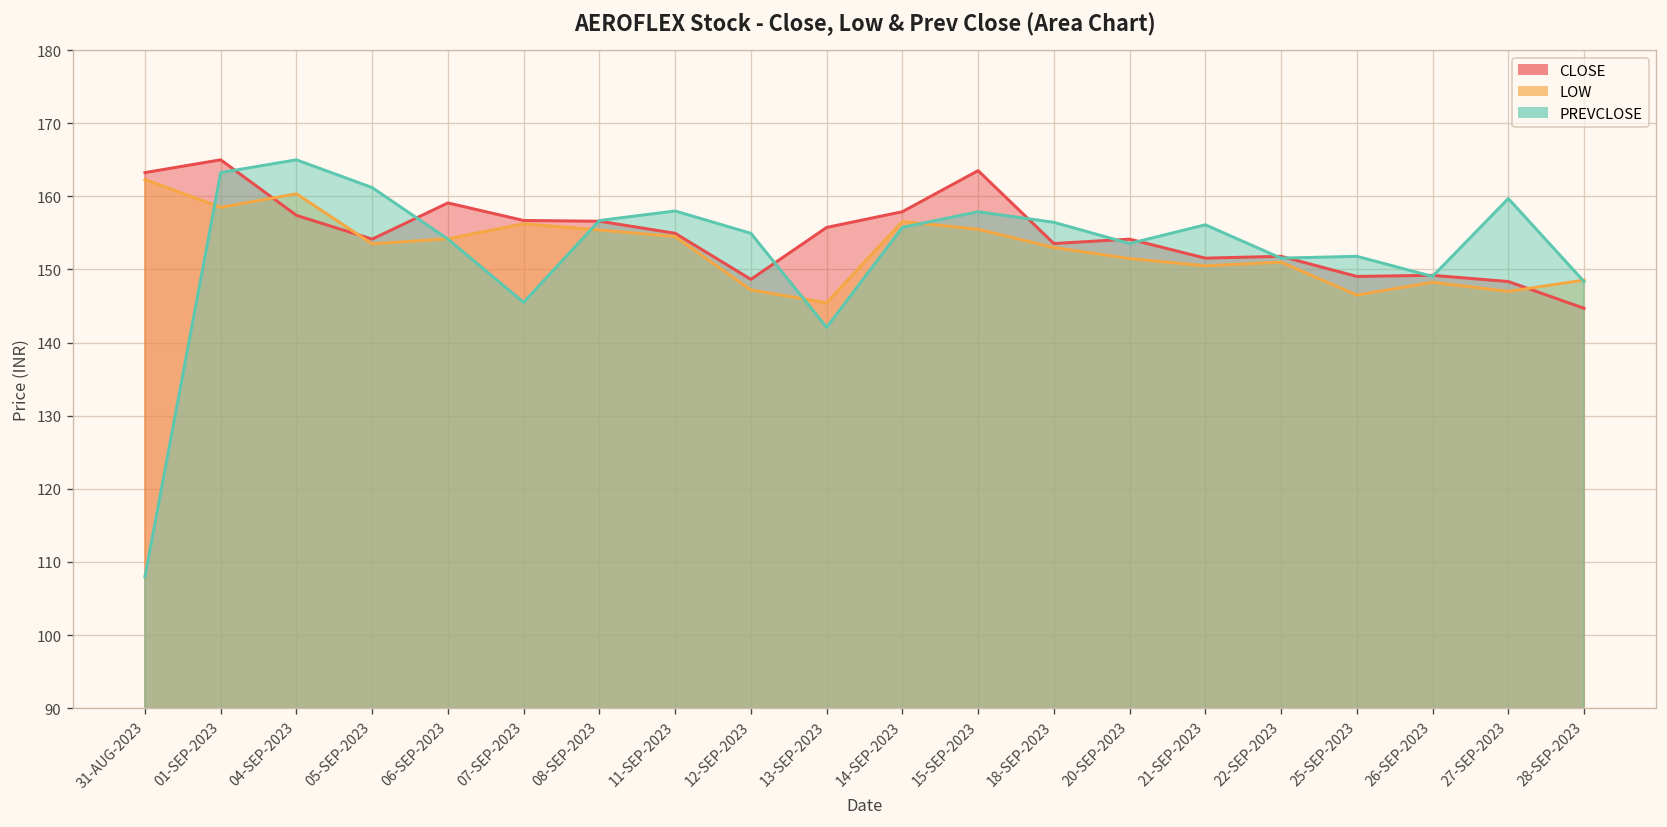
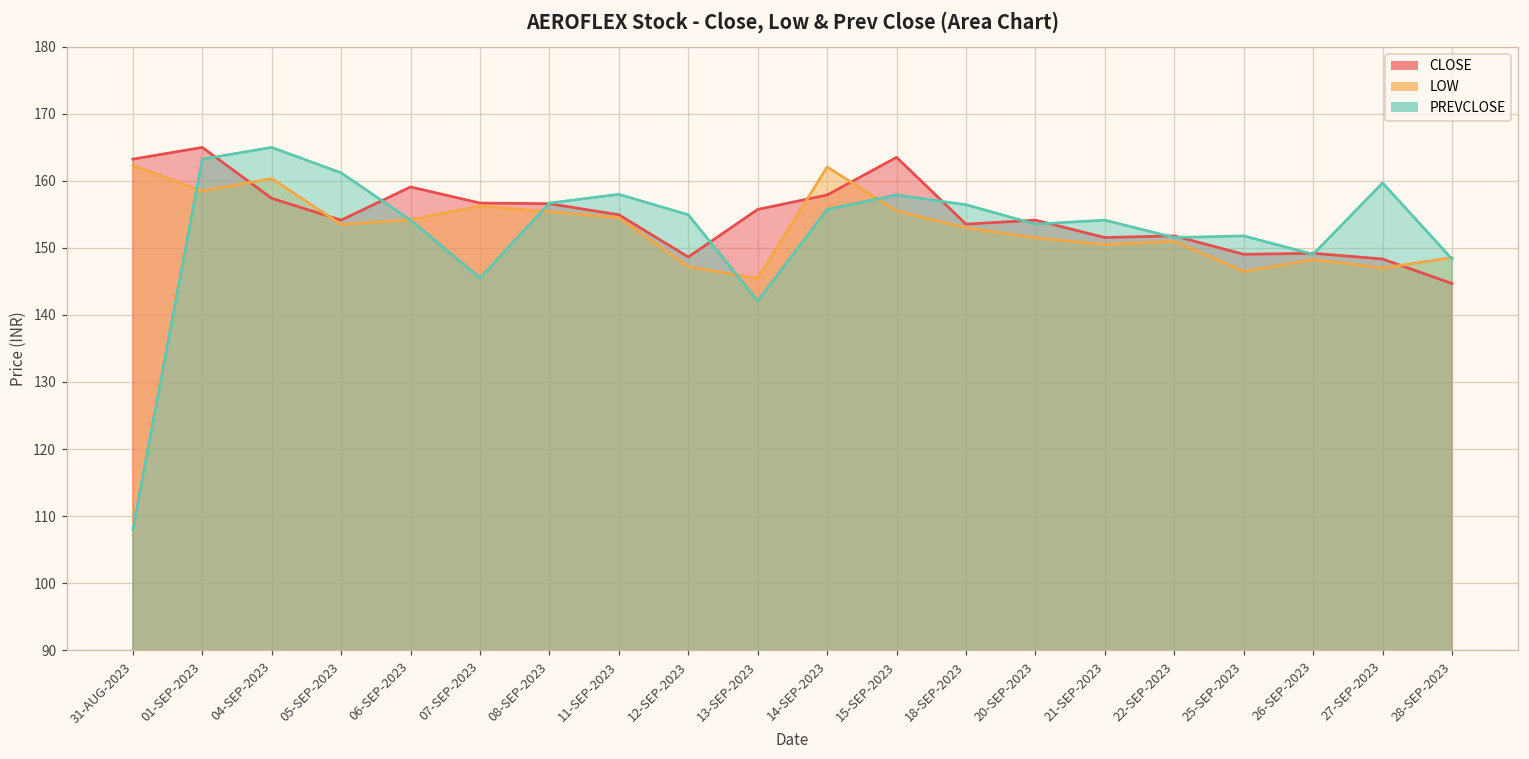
LOW, 14-SEP-2023: 157 -> 162
PREVCLOSE, 21-SEP-2023: 156 -> 154
